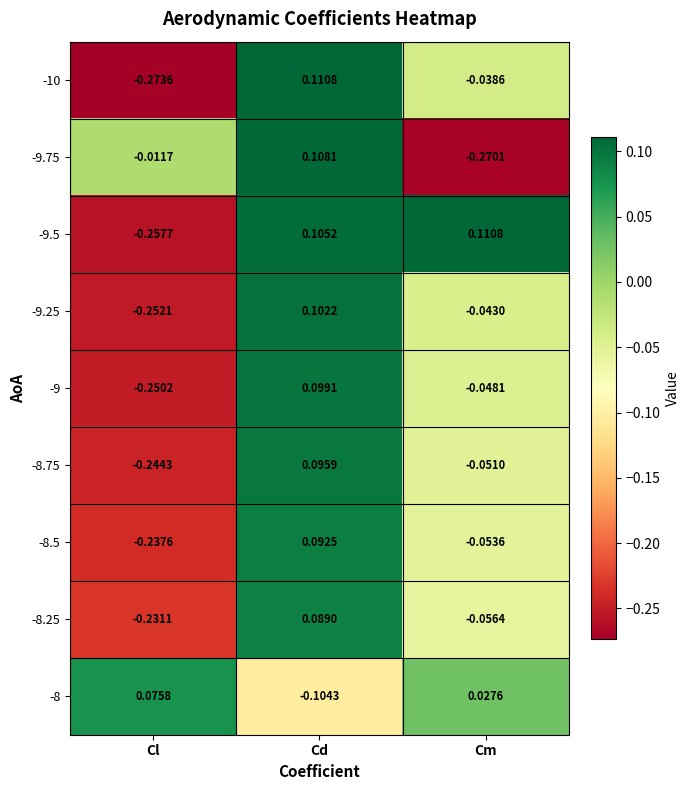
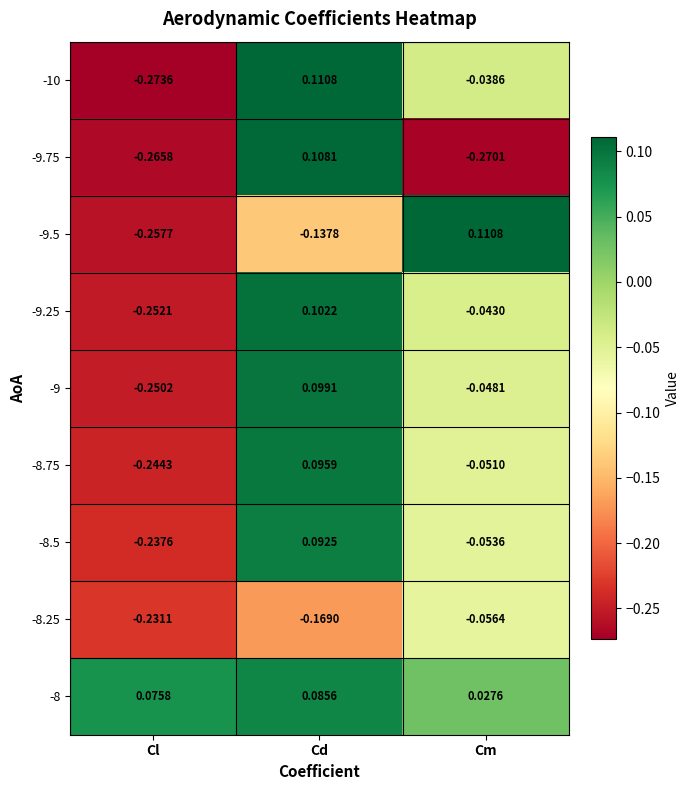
-9.75, Cl: -0.0117 -> -0.2658
-9.5, Cd: 0.1052 -> -0.1378
-8.25, Cd: 0.0890 -> -0.1690
-8, Cd: -0.1043 -> 0.0856
